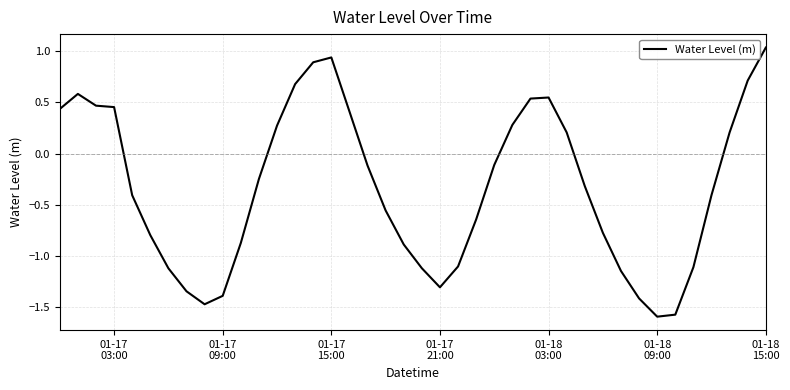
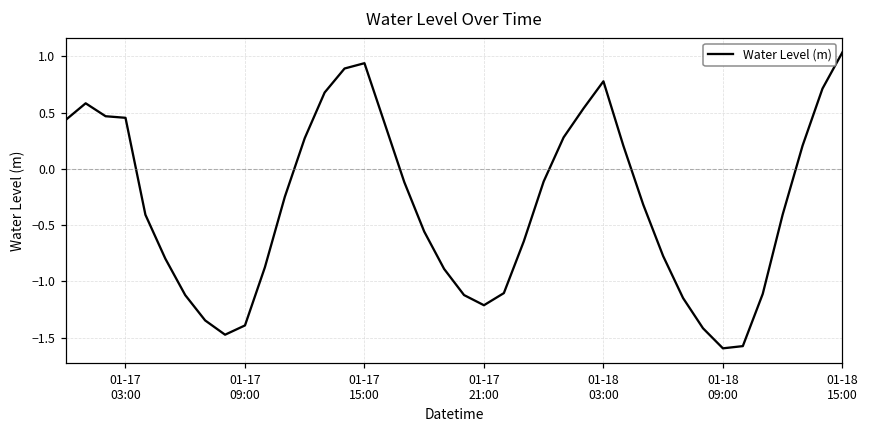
01-17 21:00: -1.31 -> -1.21
01-18 03:00: 0.55 -> 0.78
